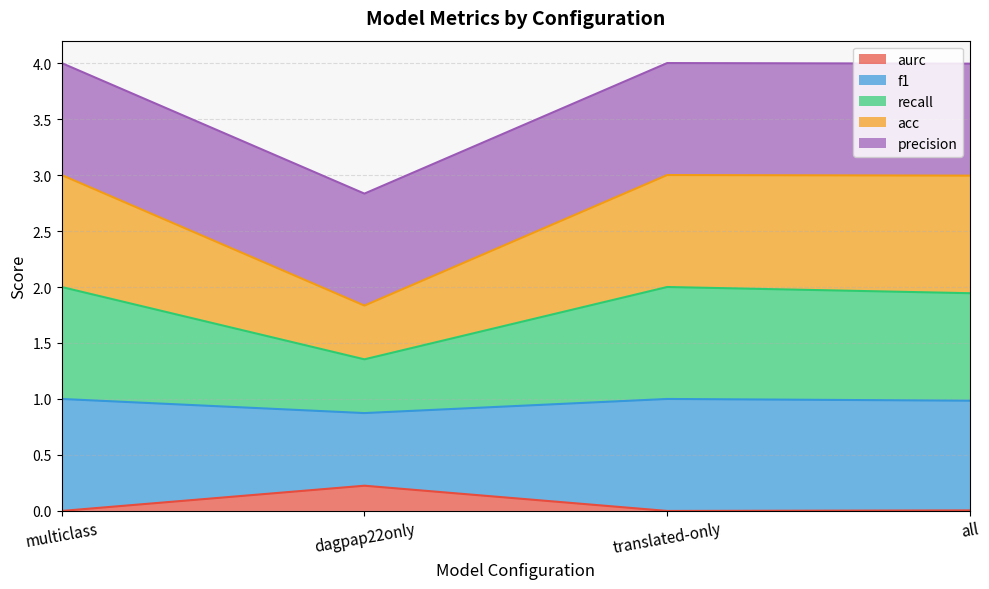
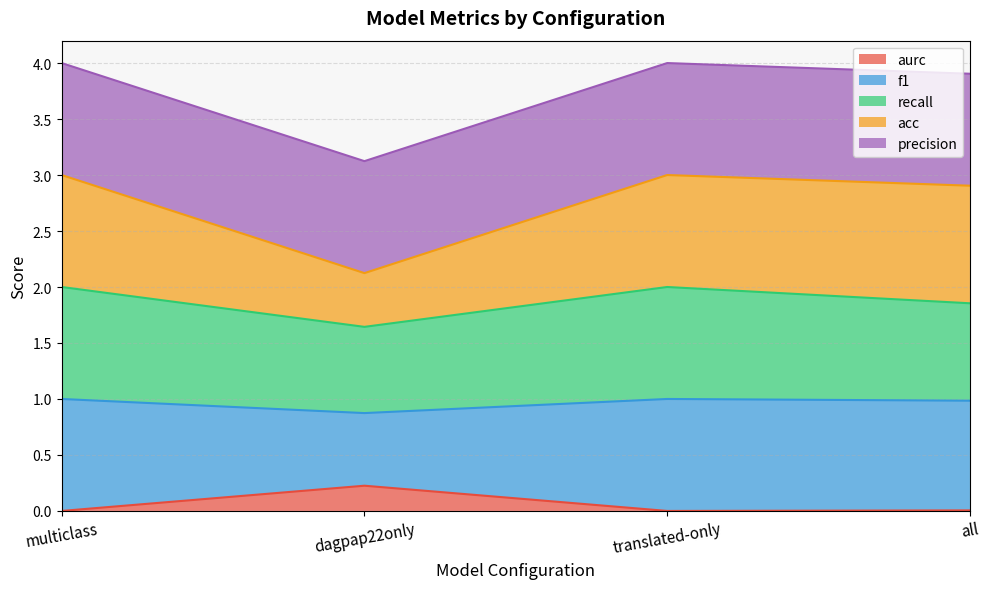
recall, dagpap22only: 0.48 -> 0.77
recall, all: 0.96 -> 0.87
